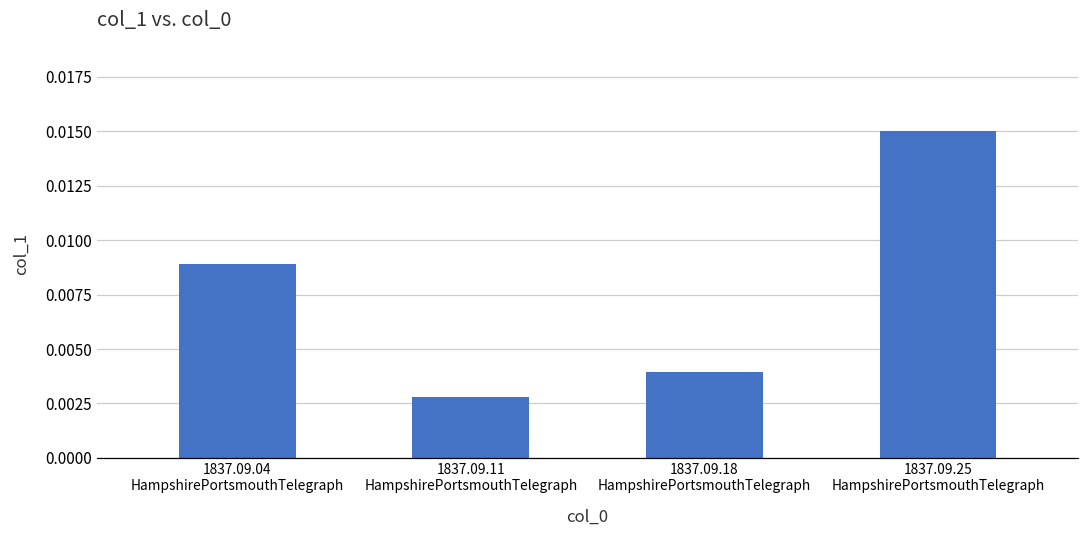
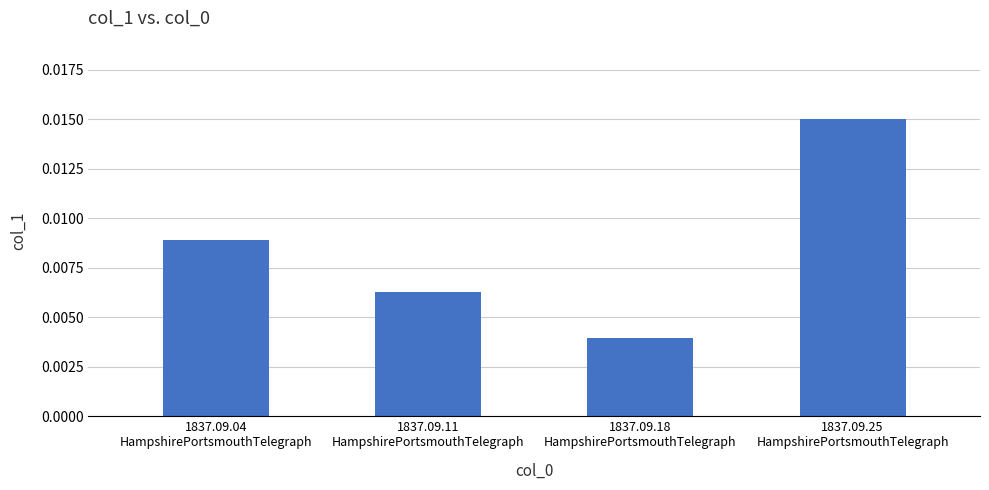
1837.09.11 HampshirePortsmouthTelegraph: 0.0028 -> 0.0063
